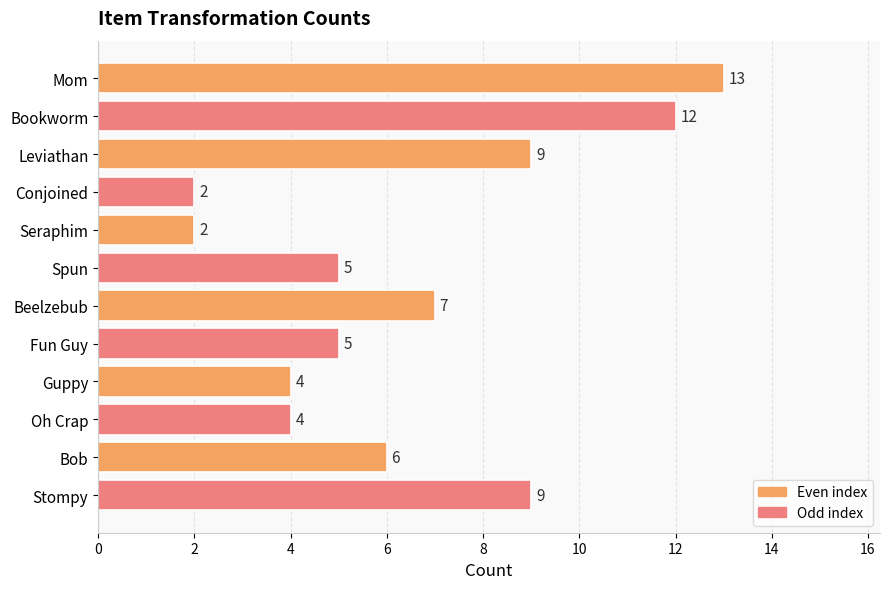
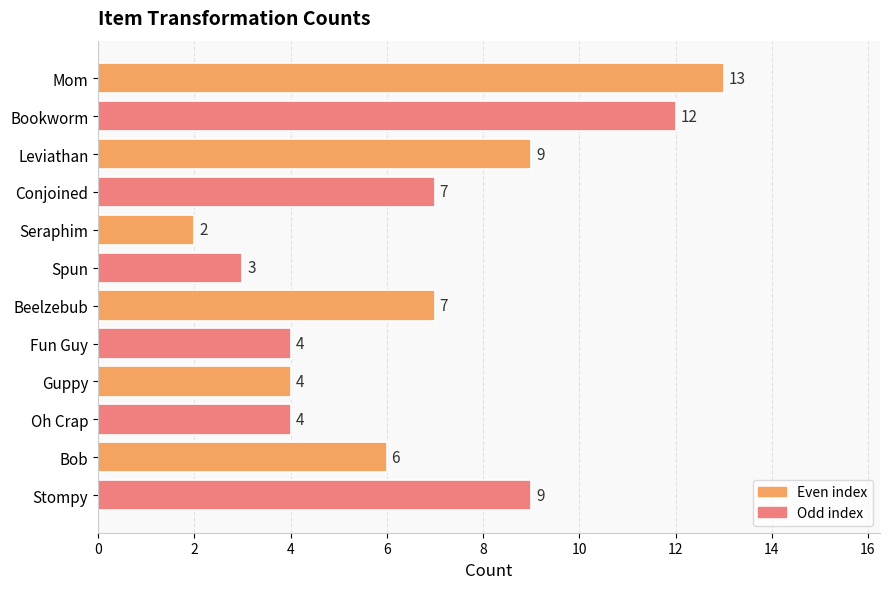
Conjoined: 2 -> 7
Spun: 5 -> 3
Fun Guy: 5 -> 4
